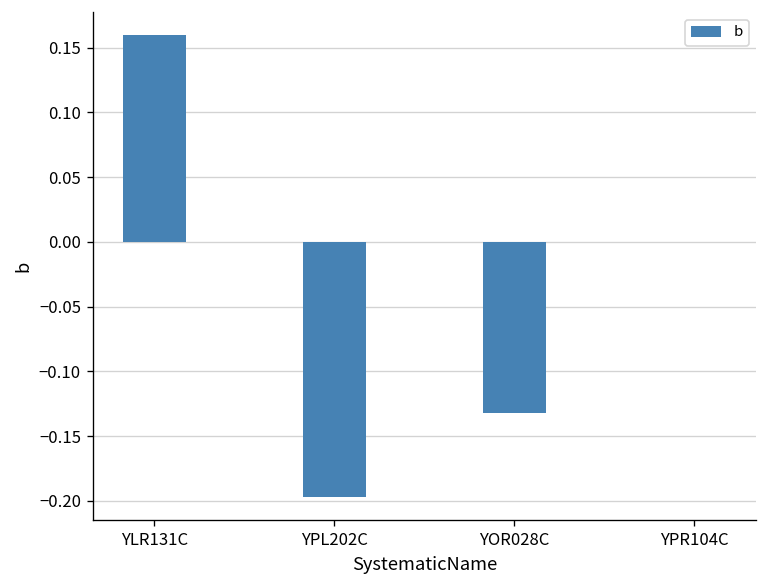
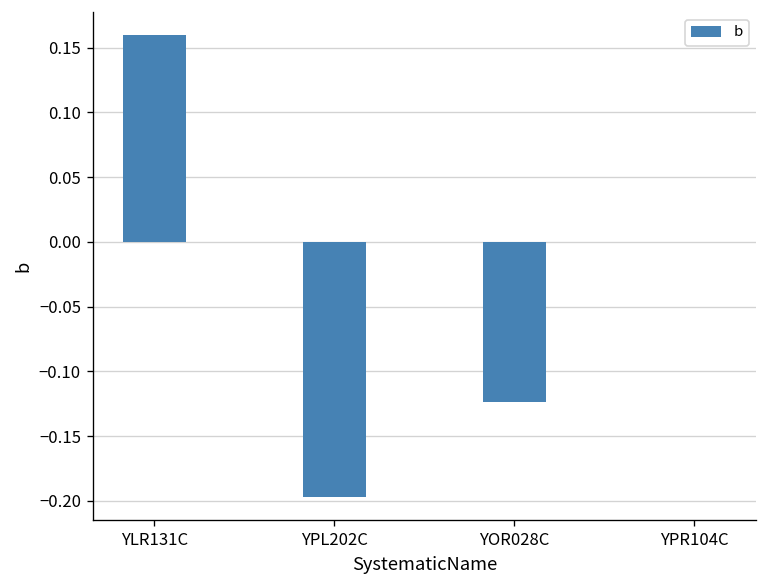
YOR028C: -0.132 -> -0.124
